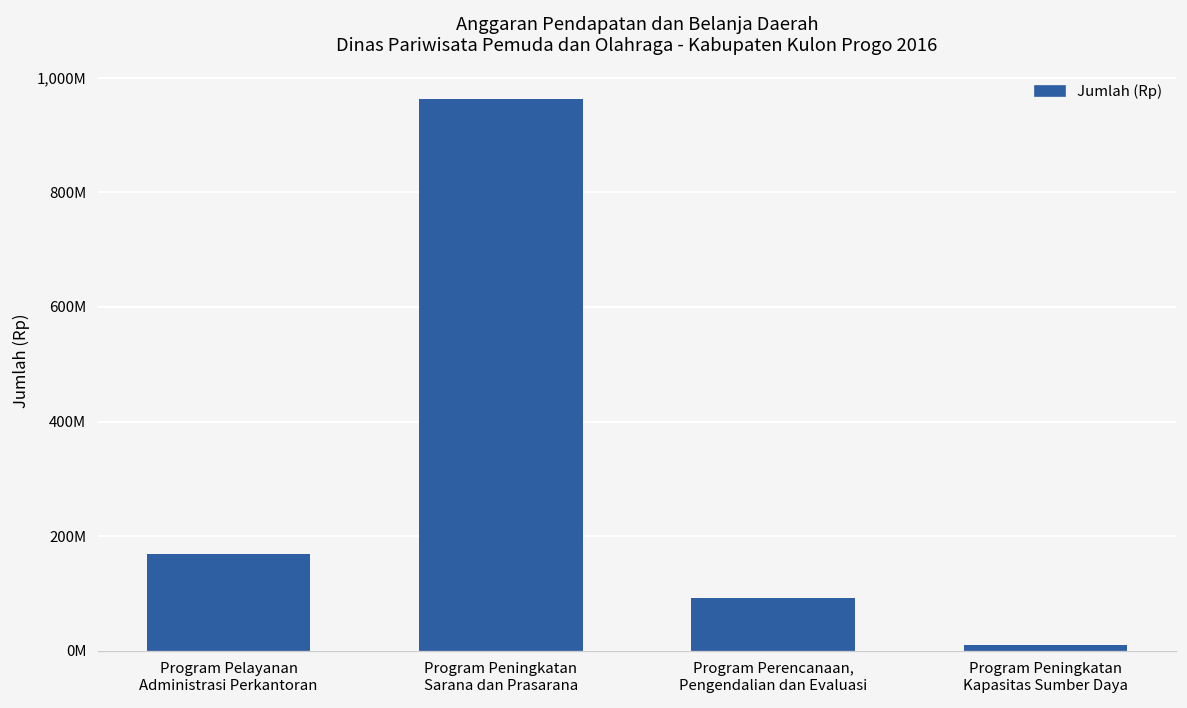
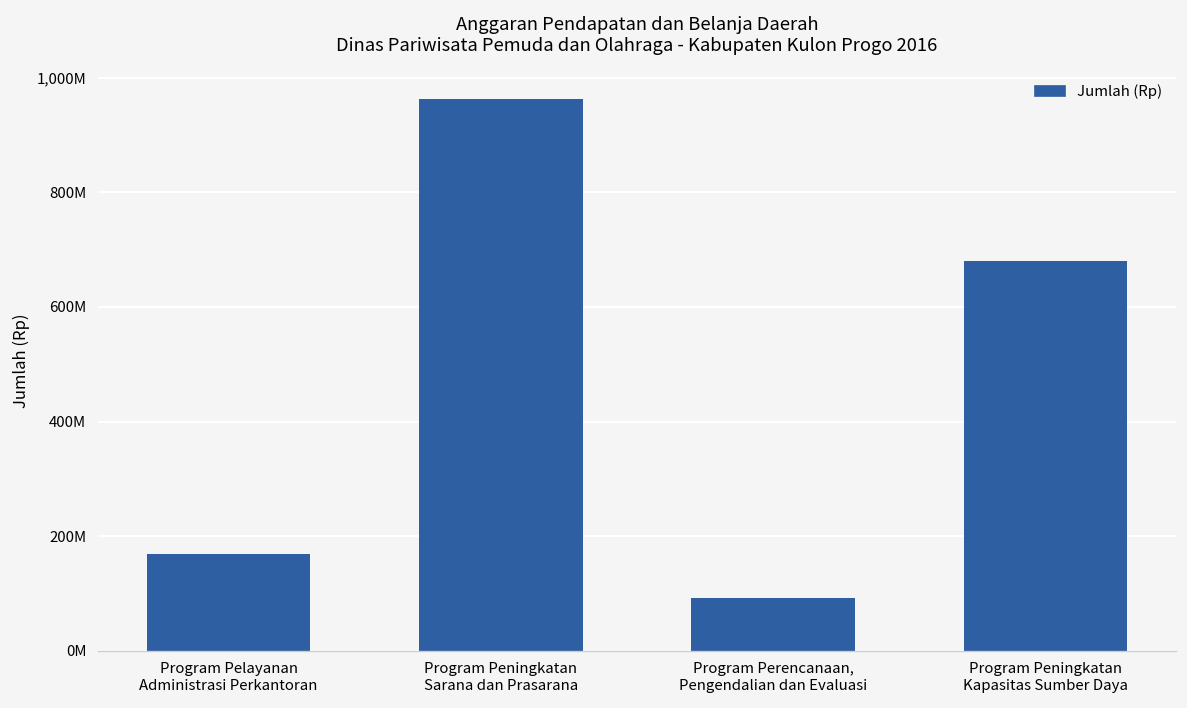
Program Peningkatan Kapasitas Sumber Daya: 10,000,000 -> 680,000,000
